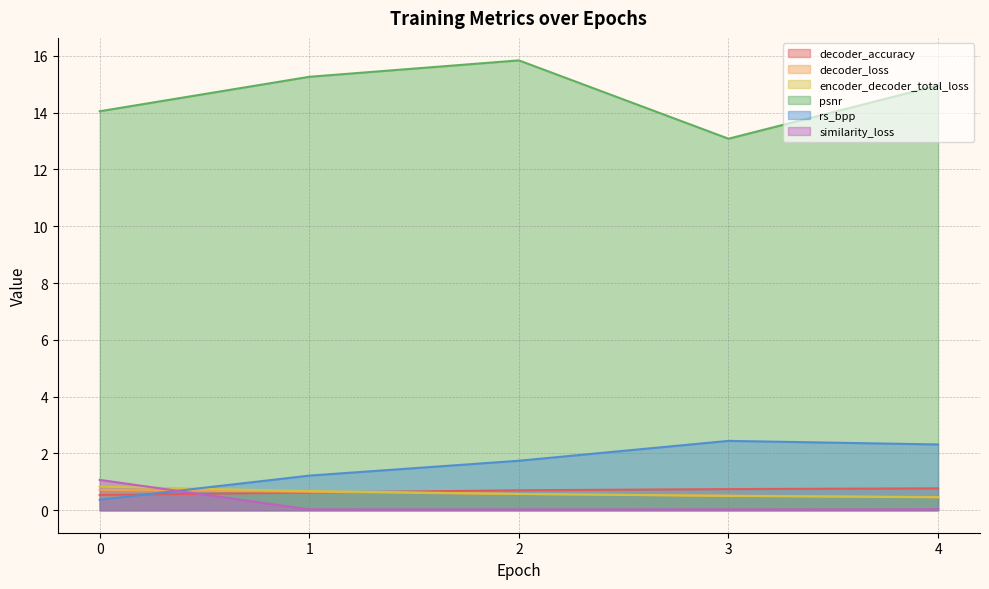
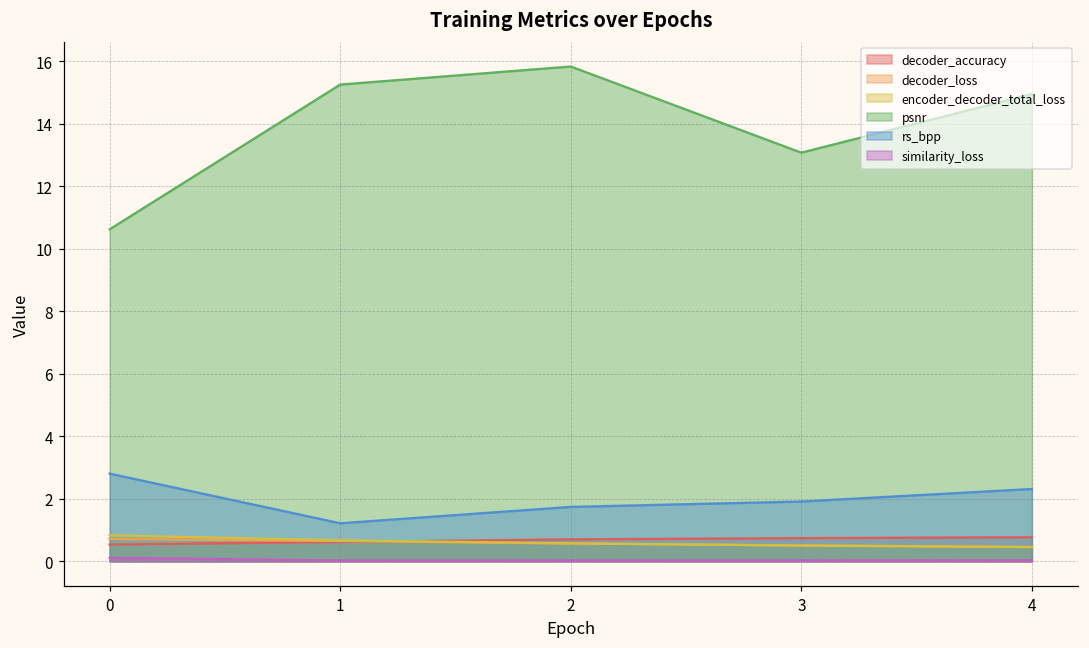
psnr, 0: 14.0 -> 10.6
rs_bpp, 0: 0.4 -> 2.8
similarity_loss, 0: 1.1 -> 0.1
rs_bpp, 3: 2.4 -> 1.9
